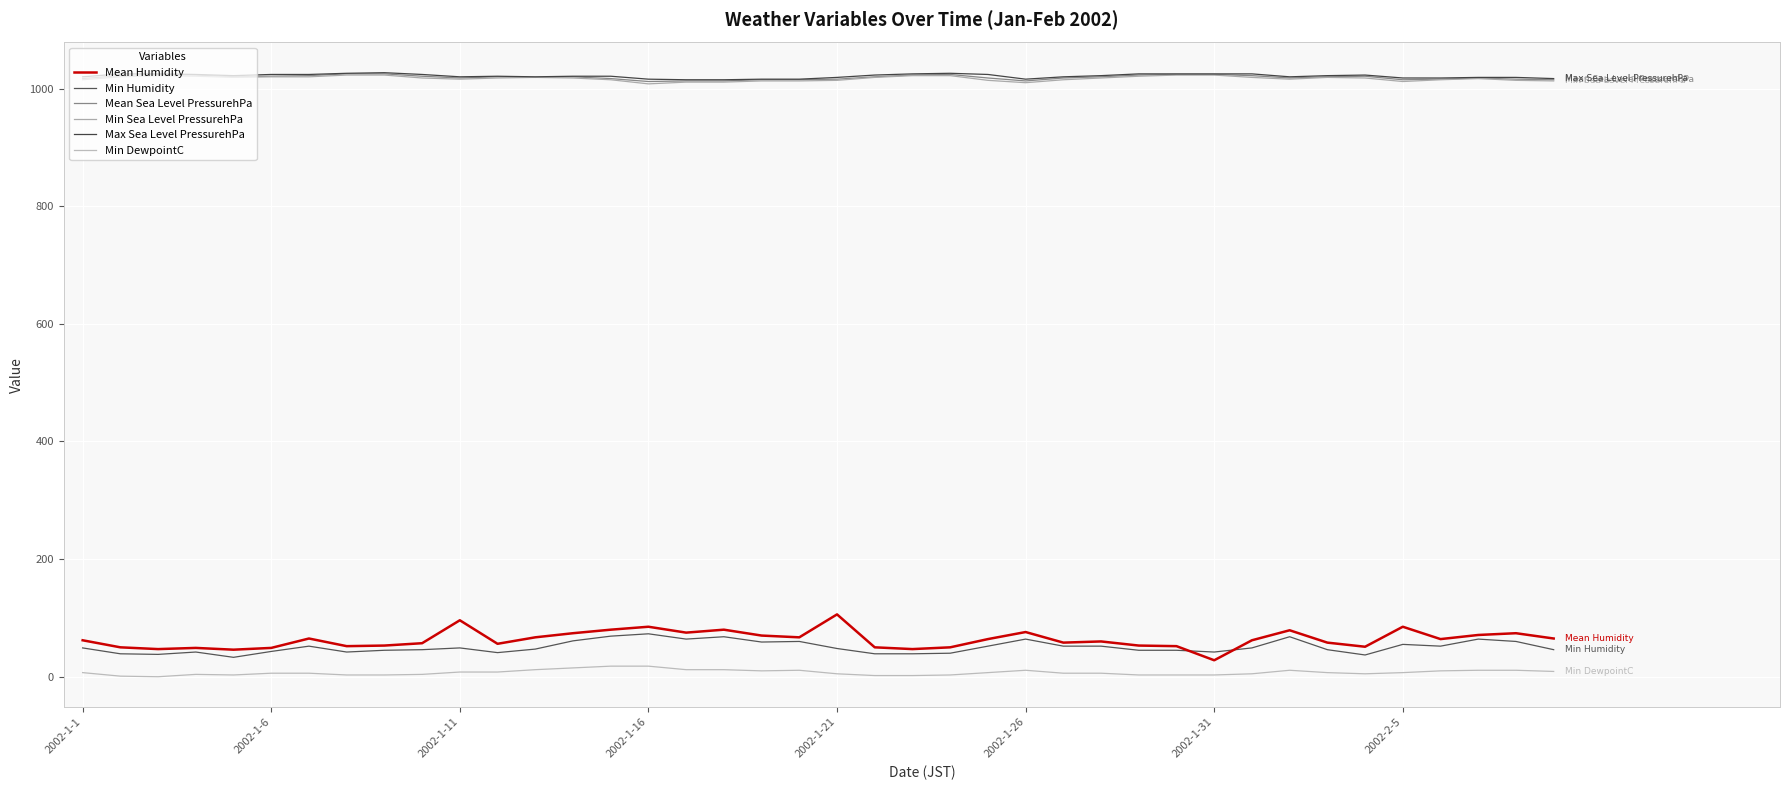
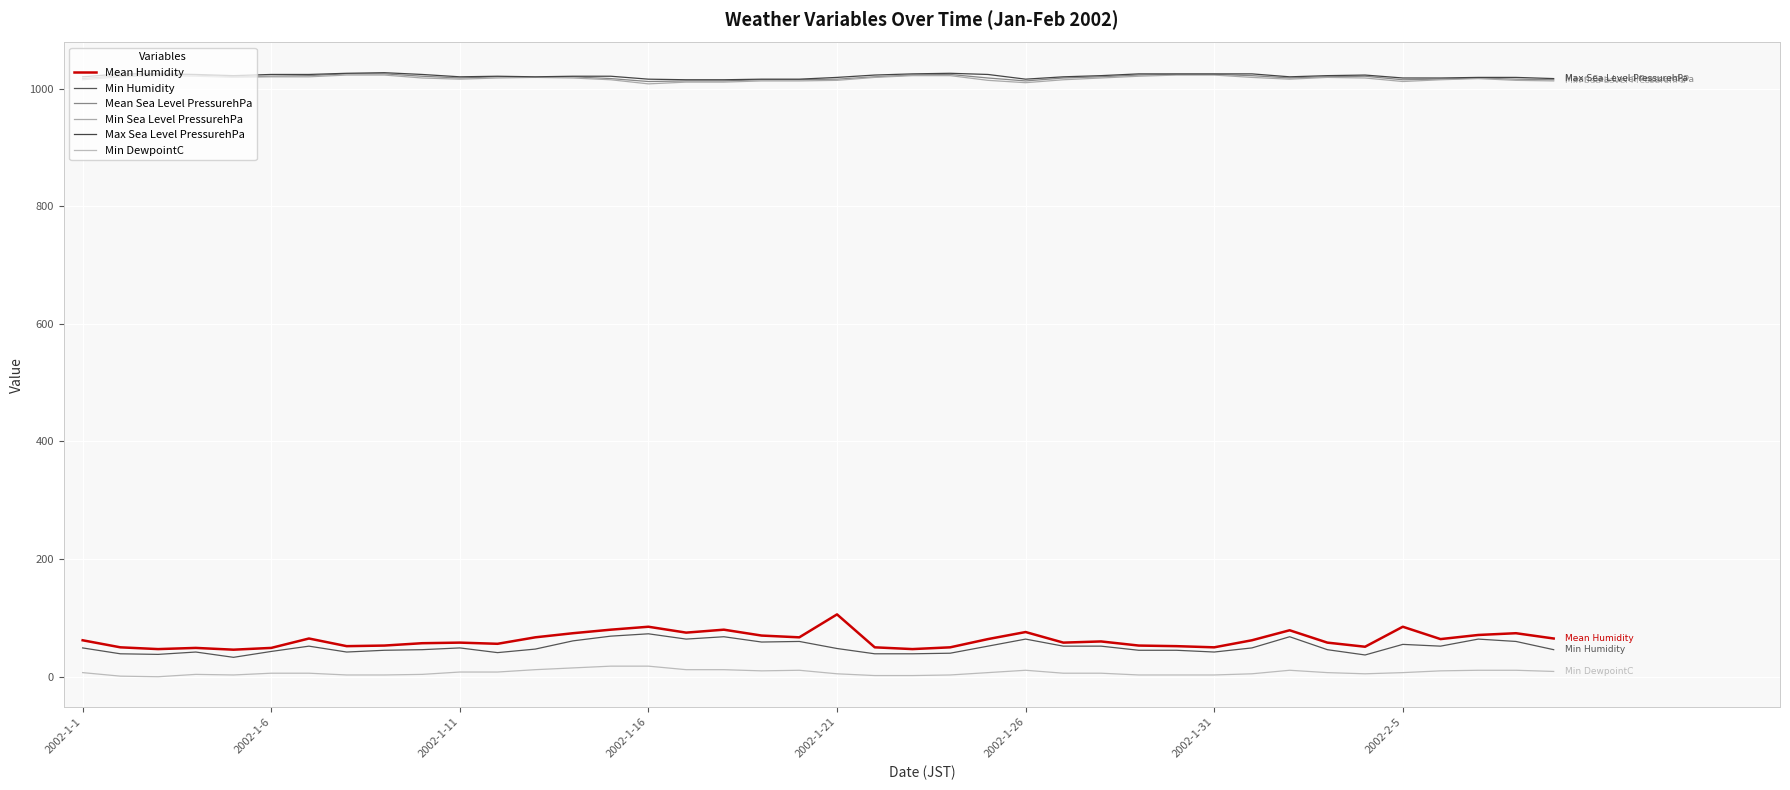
Mean Humidity, 2002-1-11: 100 -> 60
Mean Humidity, 2002-1-31: 30 -> 50
